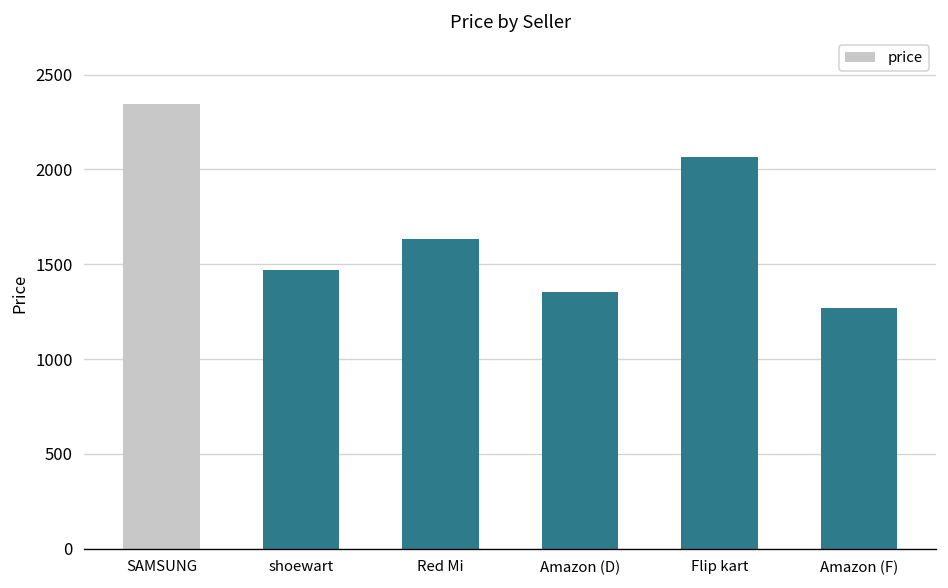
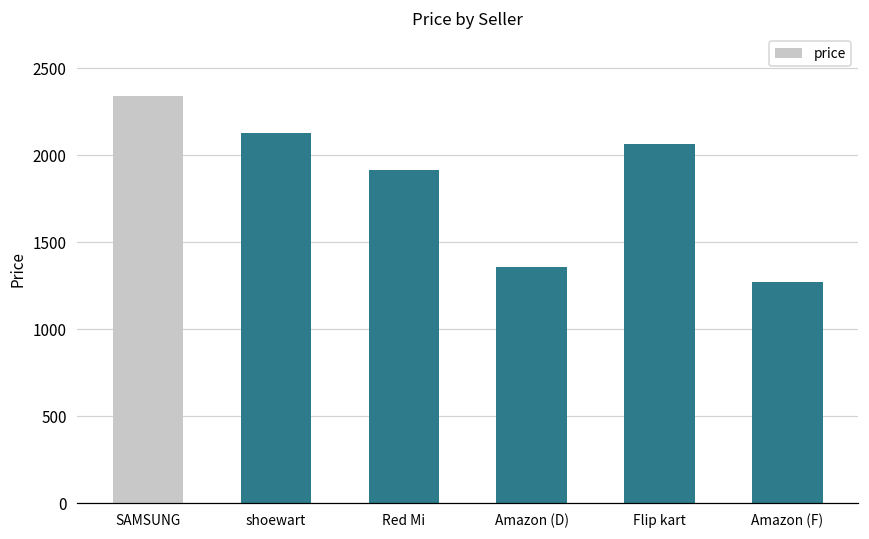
shoewart: 1470 -> 2130
Red Mi: 1630 -> 1910
